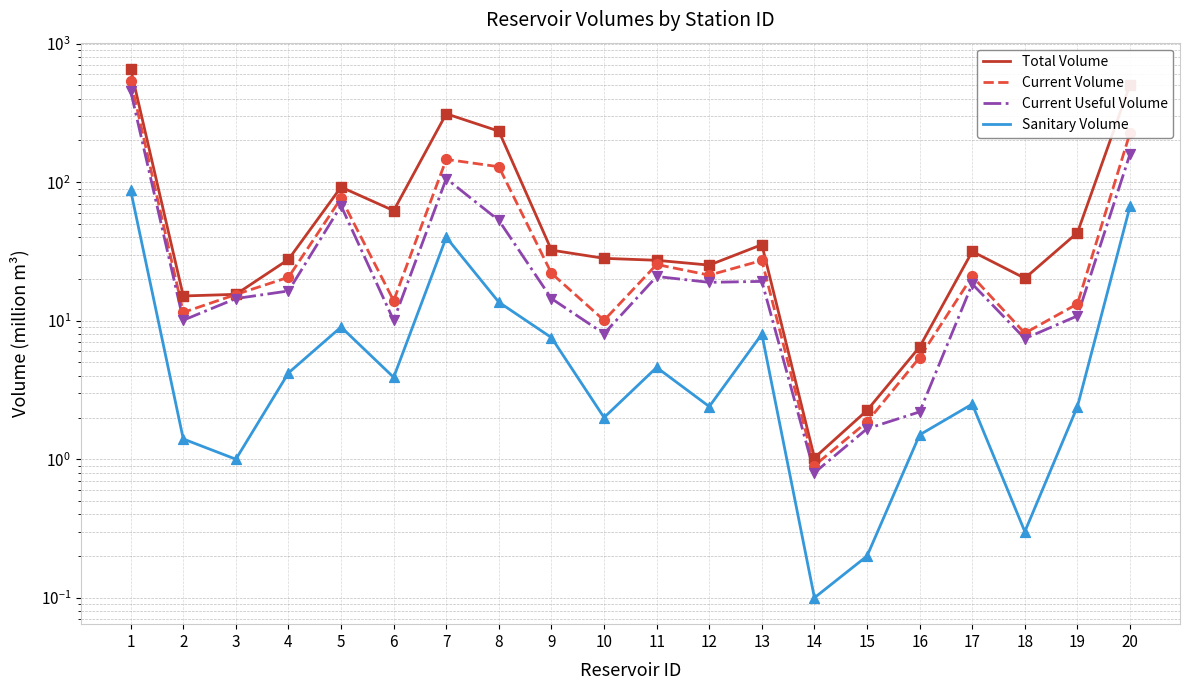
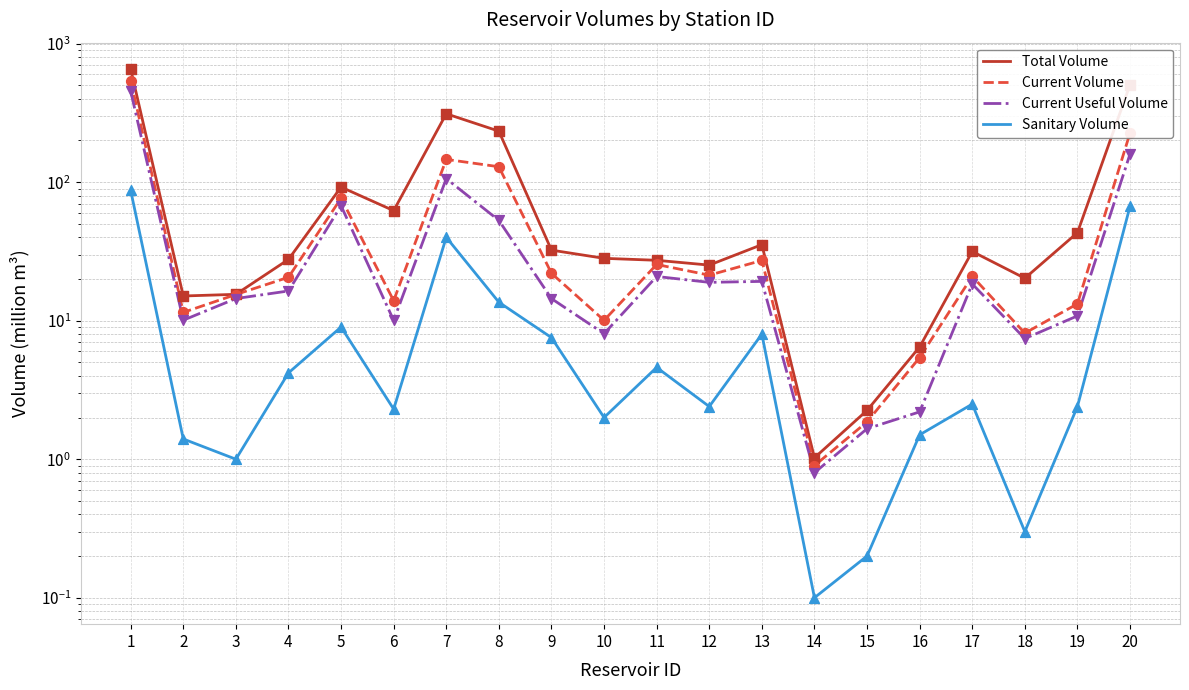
Sanitary Volume, 6: 3.9 -> 2.3
